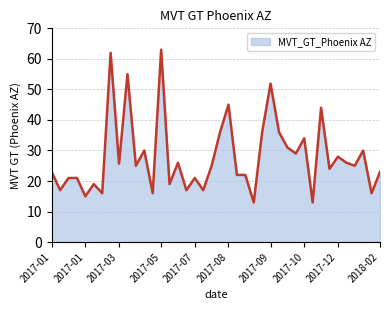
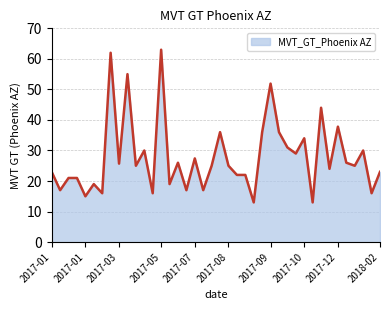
2017-07: 21 -> 27
2017-08: 45 -> 25
2017-12: 28 -> 38
